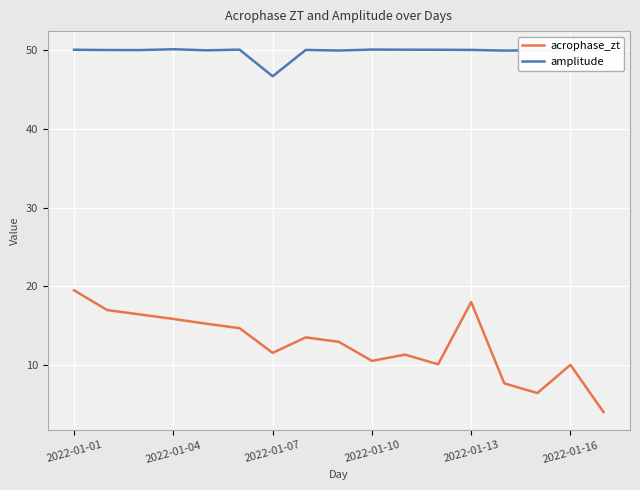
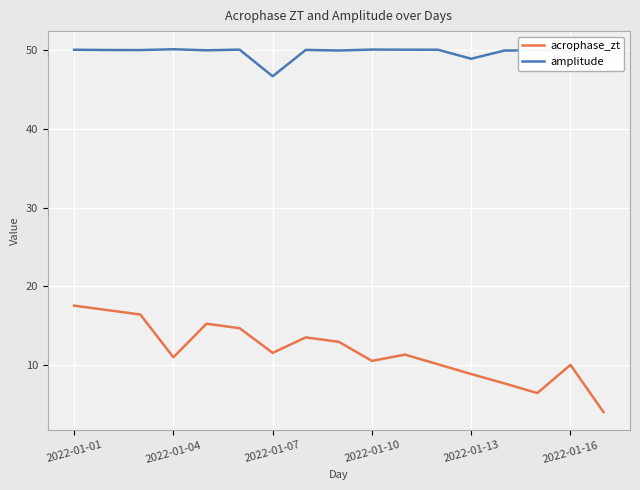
acrophase_zt, 2022-01-01: 19 -> 18
acrophase_zt, 2022-01-04: 16 -> 11
acrophase_zt, 2022-01-13: 18 -> 9
amplitude, 2022-01-13: 50 -> 49
